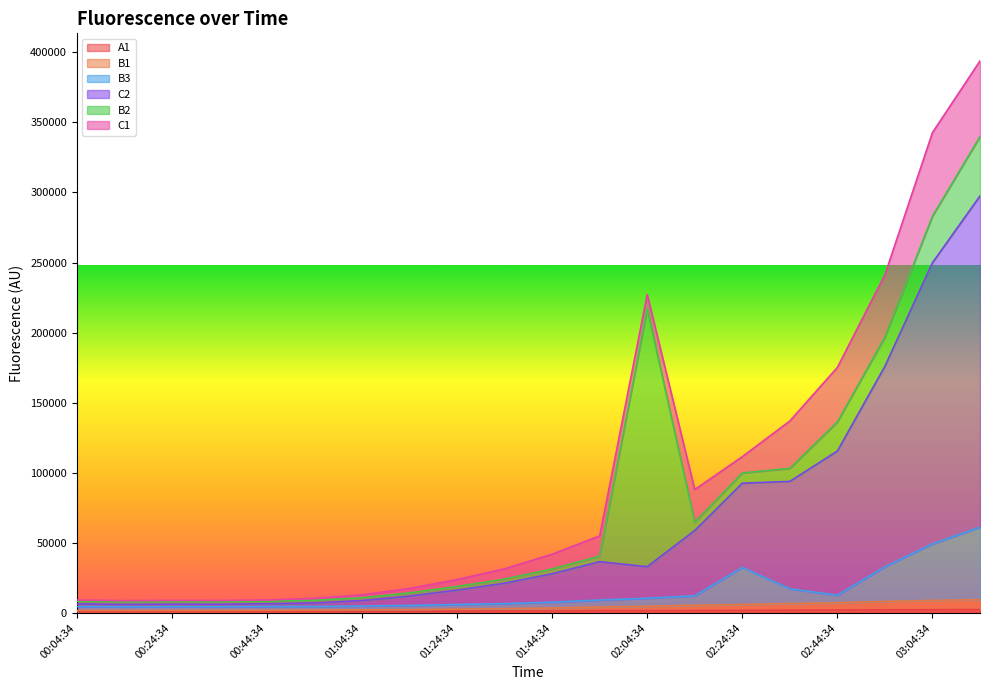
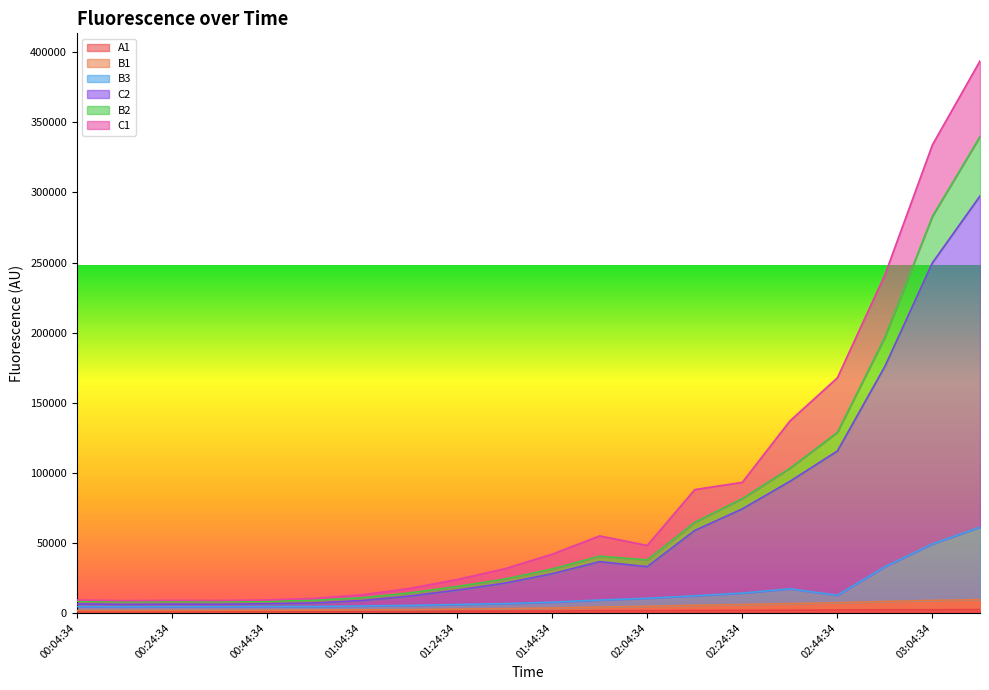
B2, 02:04:34: 184000 -> 5000
B3, 02:24:34: 26000 -> 8000
B2, 02:44:34: 21000 -> 13000
C1, 03:04:34: 60000 -> 51000
